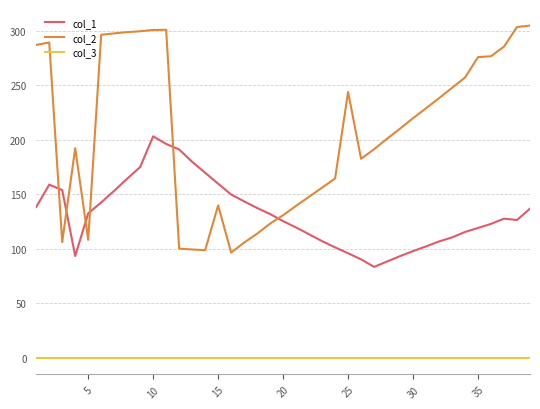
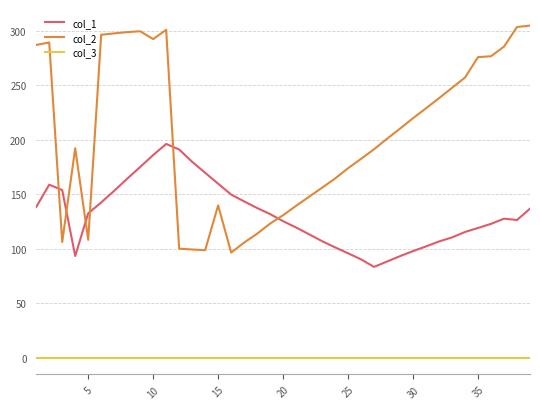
col_1, 10: 203 -> 186
col_2, 10: 301 -> 292
col_2, 25: 244 -> 174
